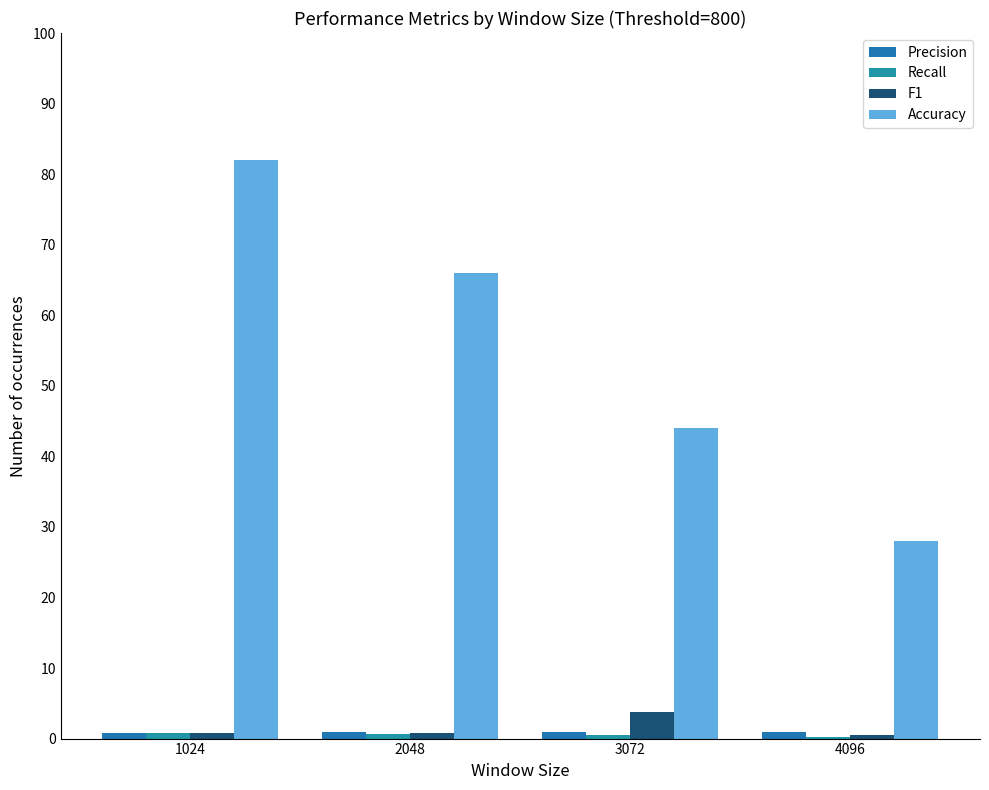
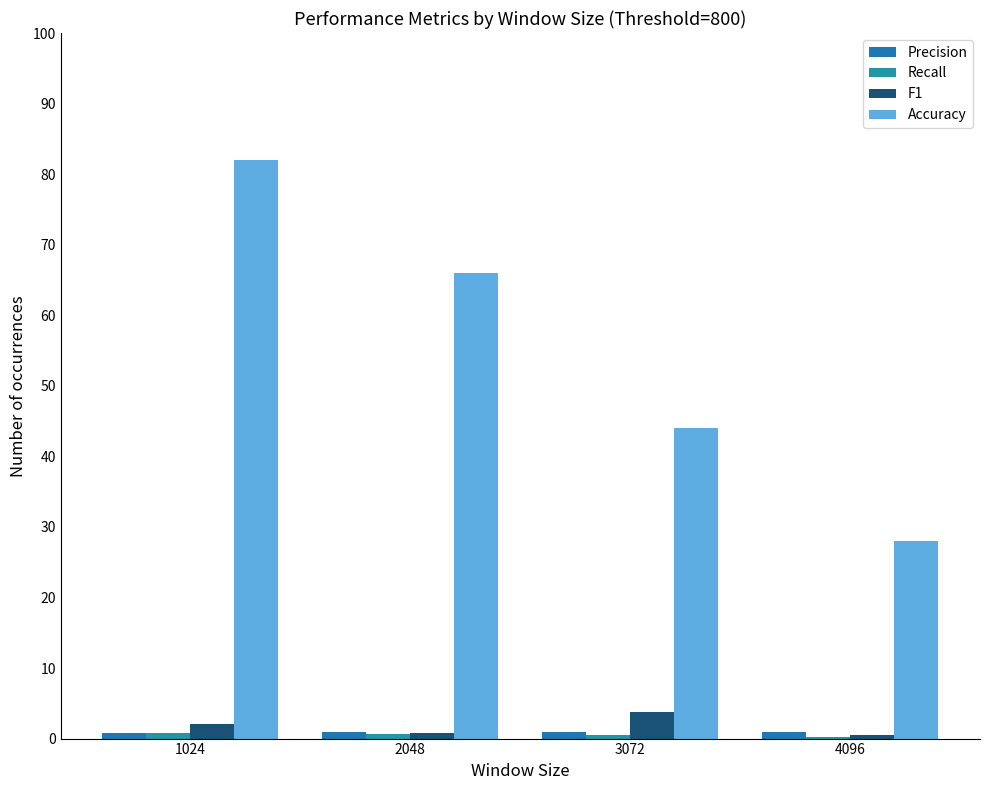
F1, 1024: 1 -> 2
